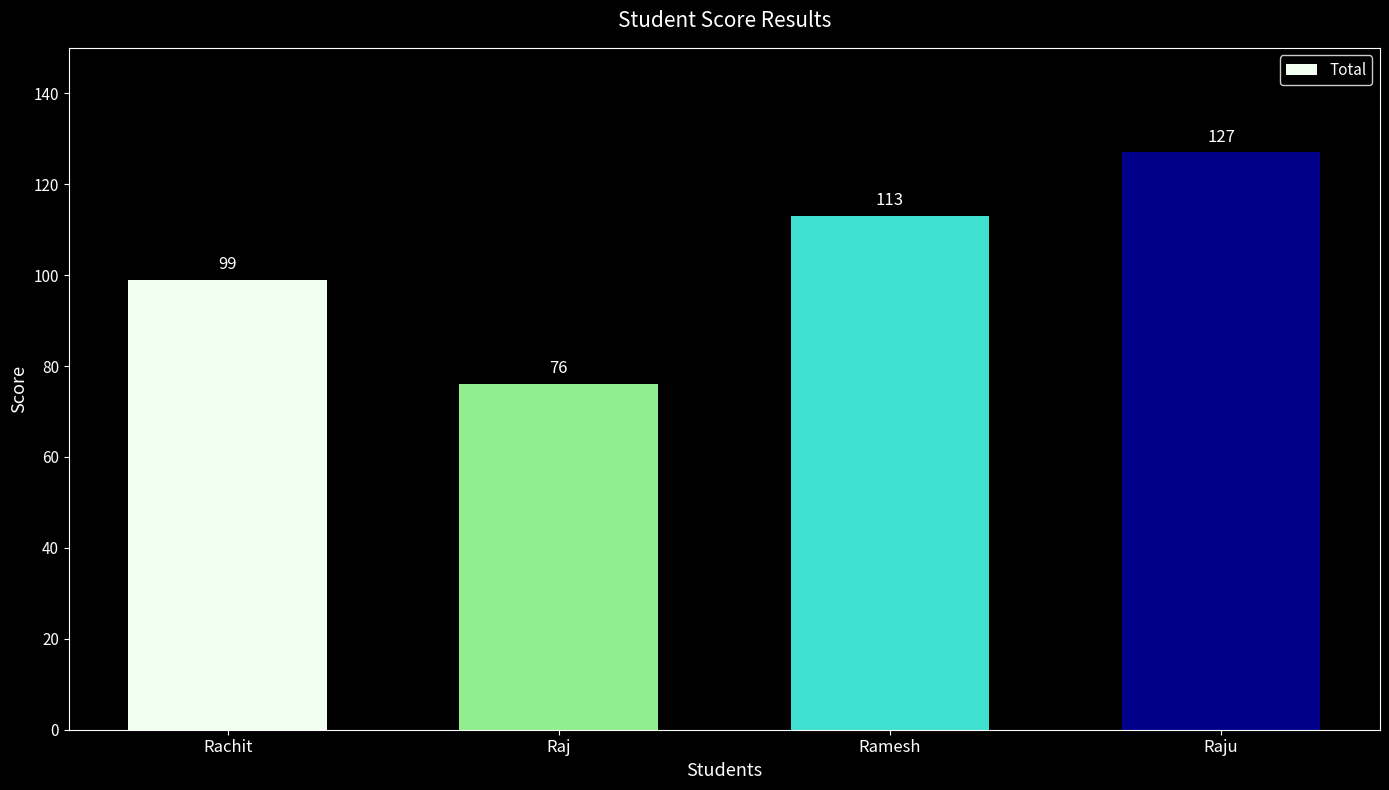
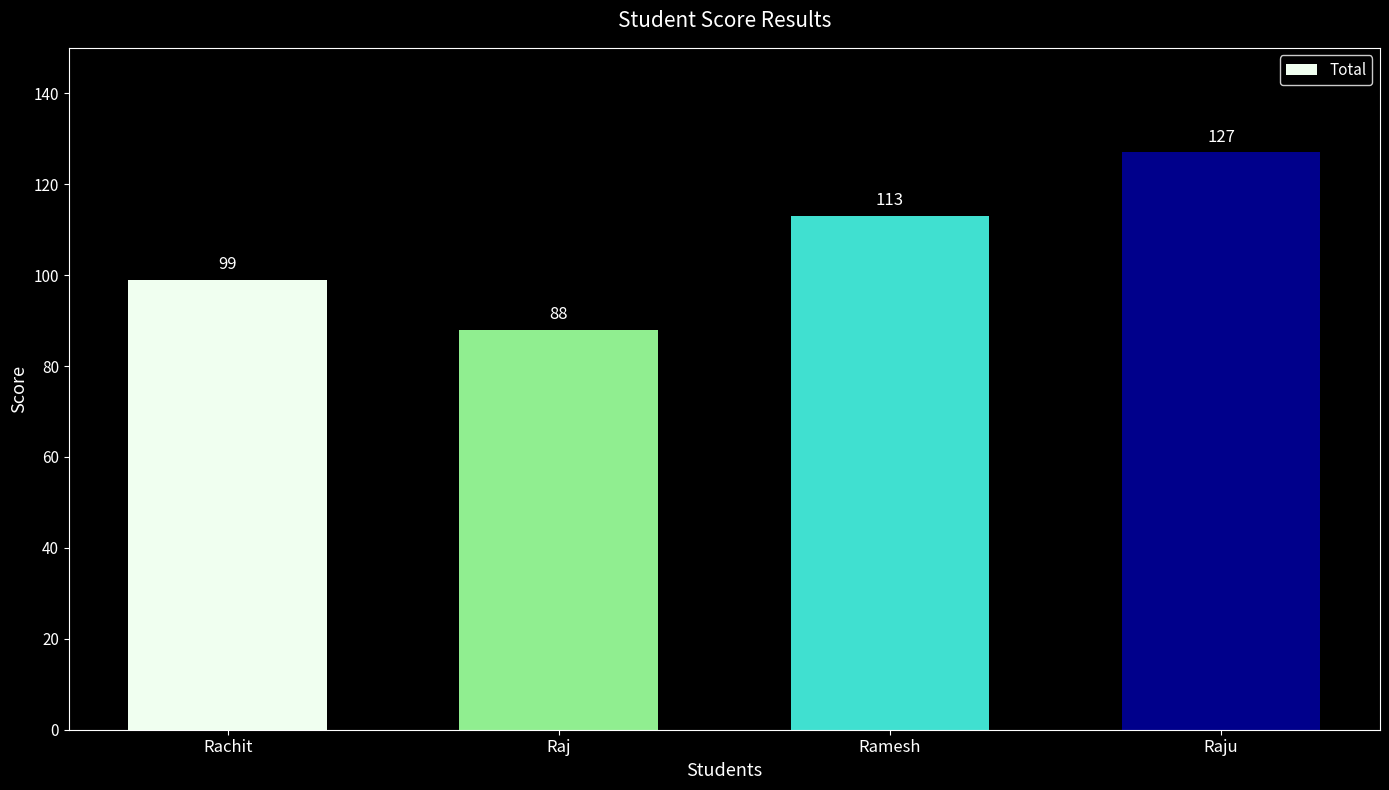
Raj: 76 -> 88
